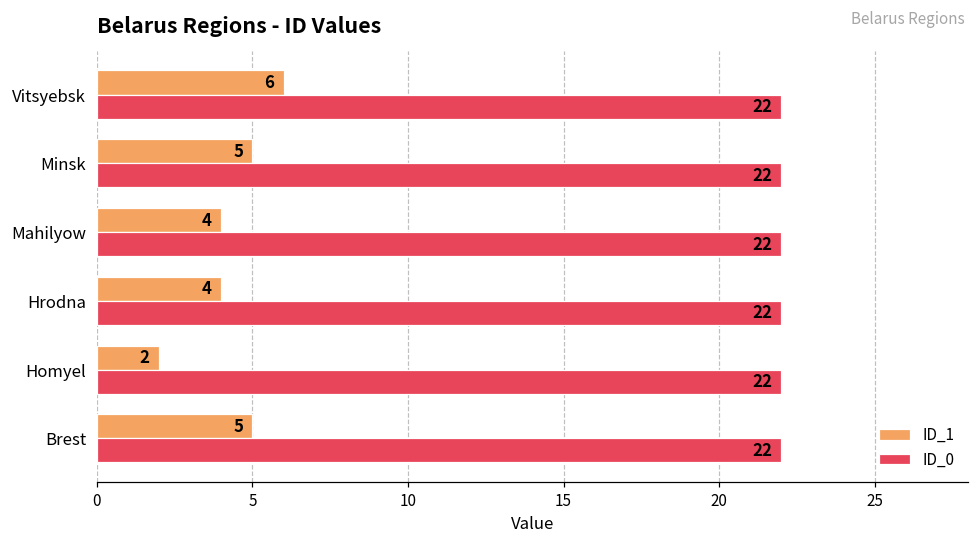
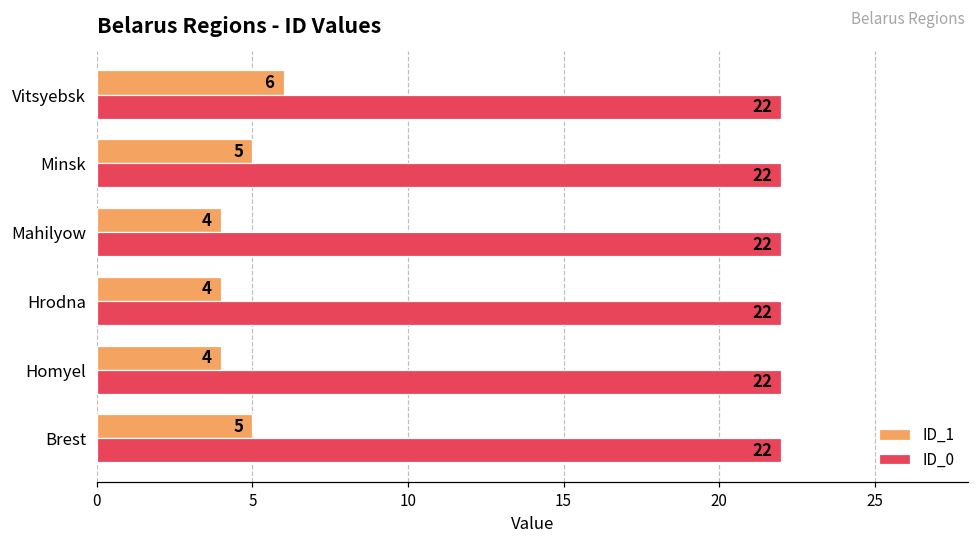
ID_1, Homyel: 2 -> 4
